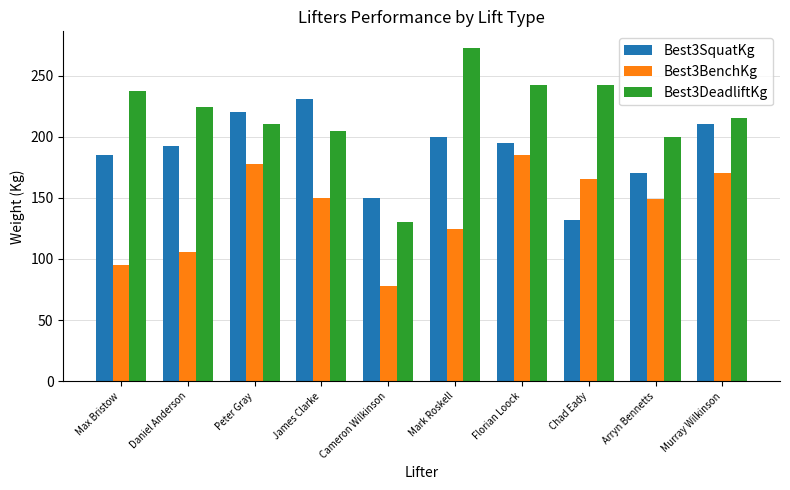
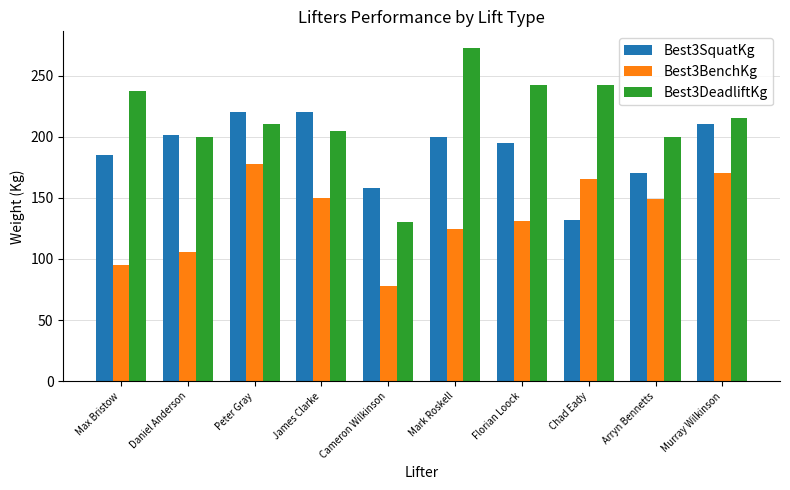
Best3SquatKg, Daniel Anderson: 193 -> 202
Best3DeadliftKg, Daniel Anderson: 224 -> 200
Best3SquatKg, James Clarke: 231 -> 220
Best3SquatKg, Cameron Wilkinson: 150 -> 158
Best3BenchKg, Florian Loock: 185 -> 131
